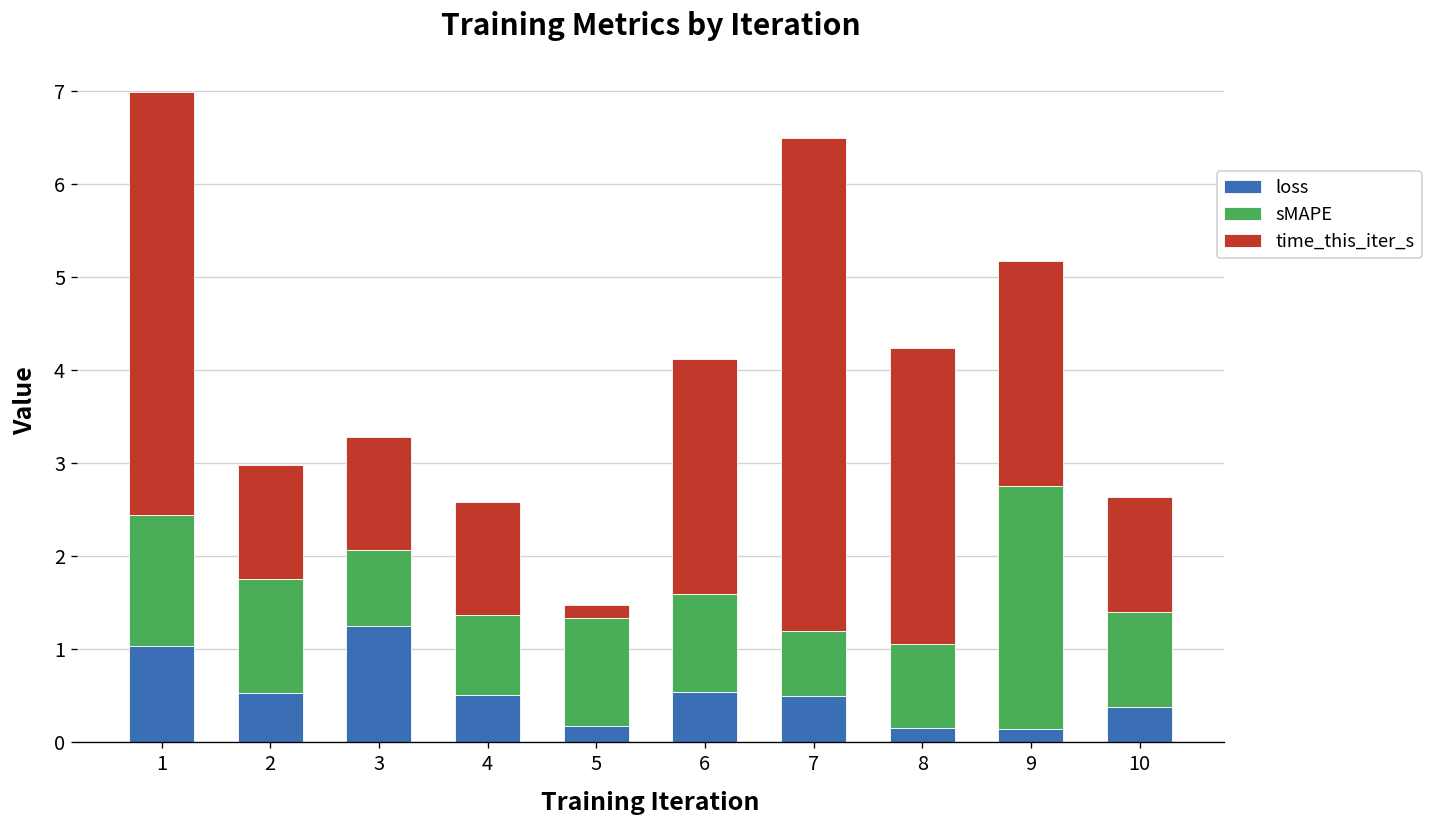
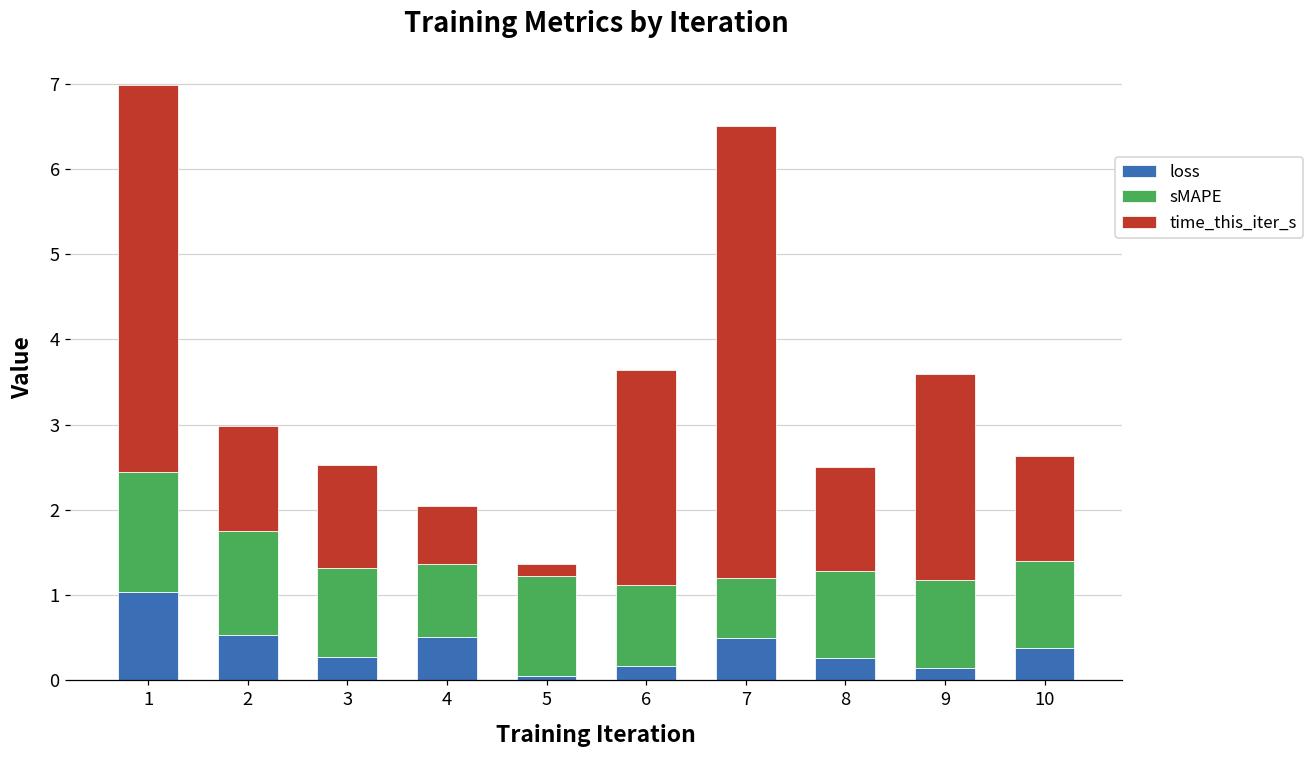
loss, 3: 1.2 -> 0.3
sMAPE, 3: 0.8 -> 1.0
time_this_iter_s, 4: 1.2 -> 0.7
loss, 5: 0.2 -> 0.1
loss, 6: 0.5 -> 0.2
sMAPE, 6: 1.1 -> 0.9
loss, 8: 0.1 -> 0.3
sMAPE, 8: 0.9 -> 1.0
time_this_iter_s, 8: 3.2 -> 1.2
sMAPE, 9: 2.6 -> 1.0
